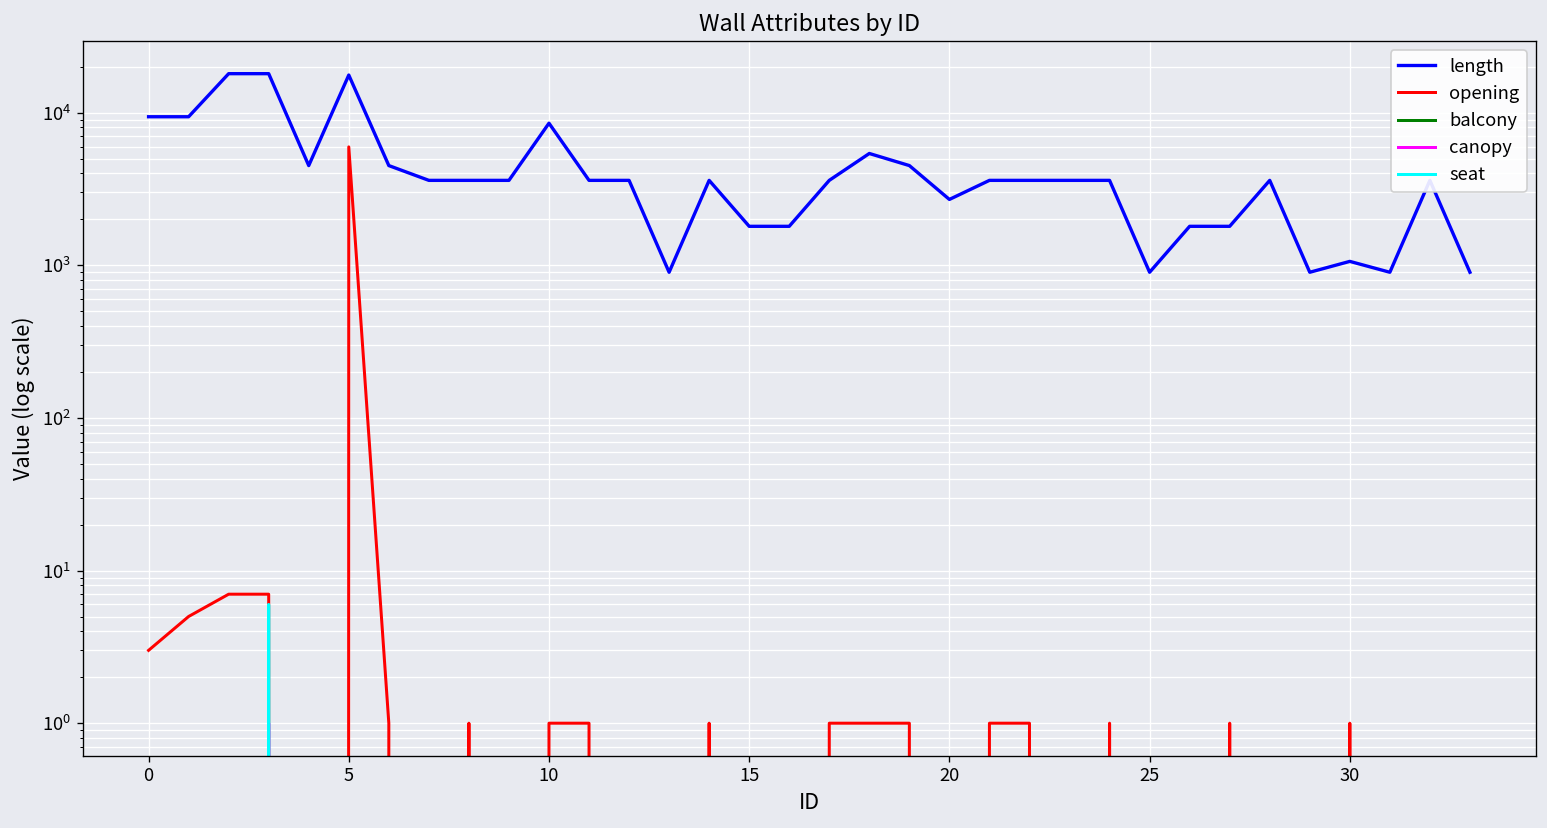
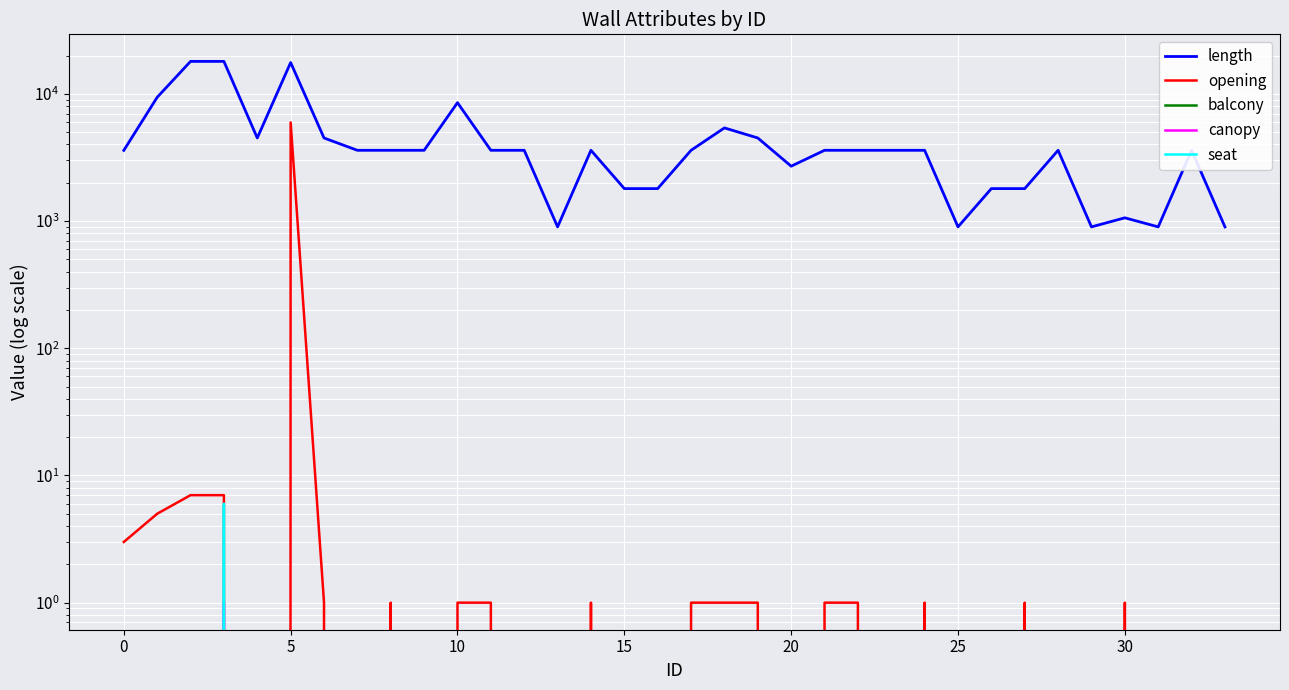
length, 0: 9000 -> 3600
